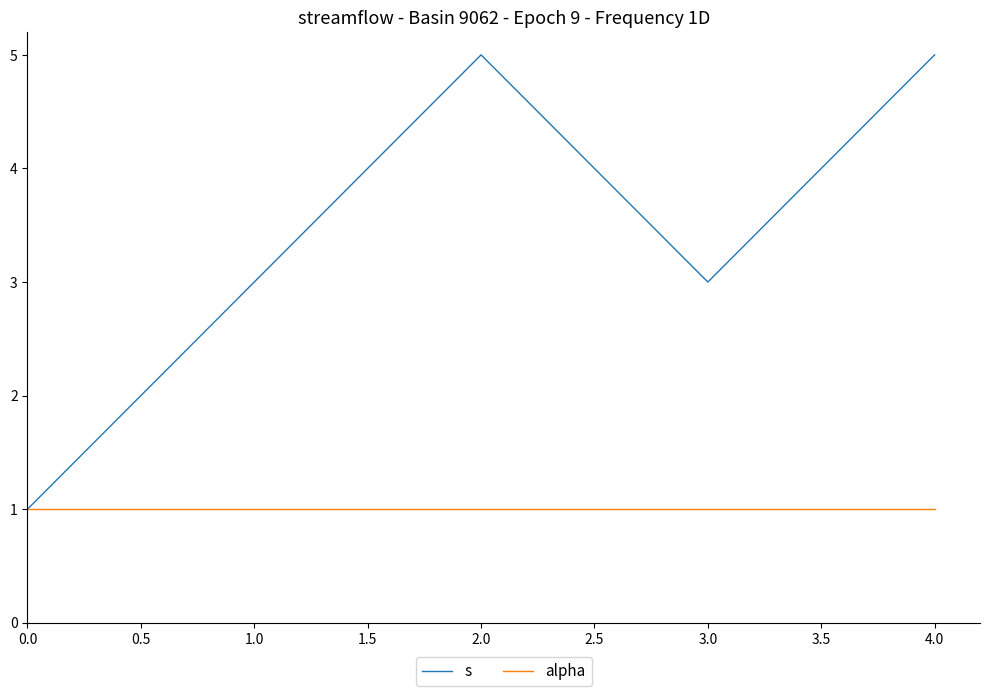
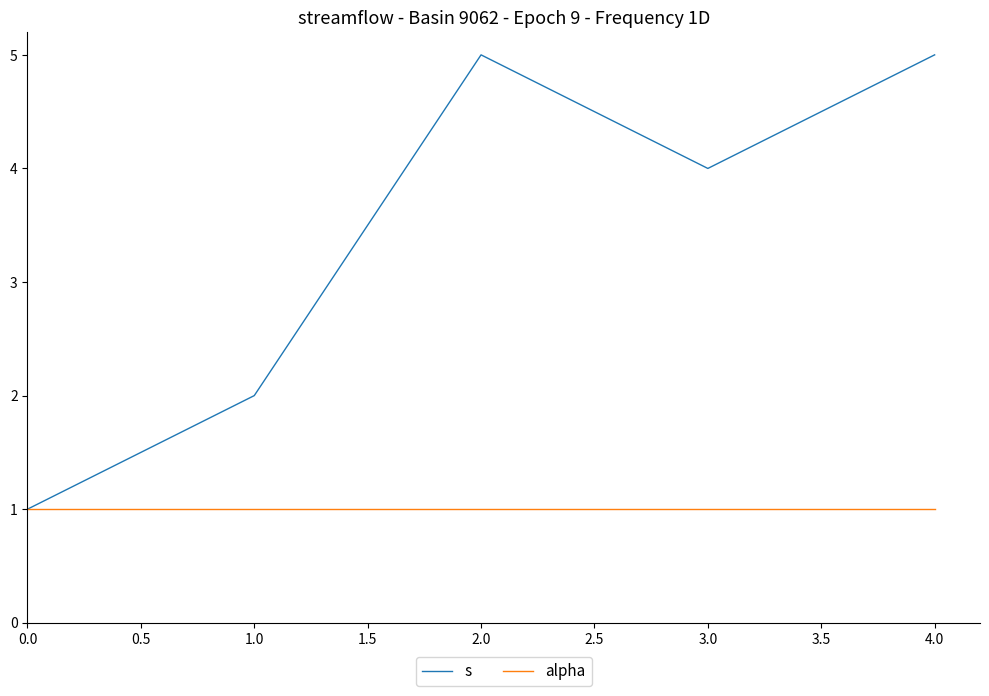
s, 1.0: 3 -> 2
s, 3.0: 3 -> 4
